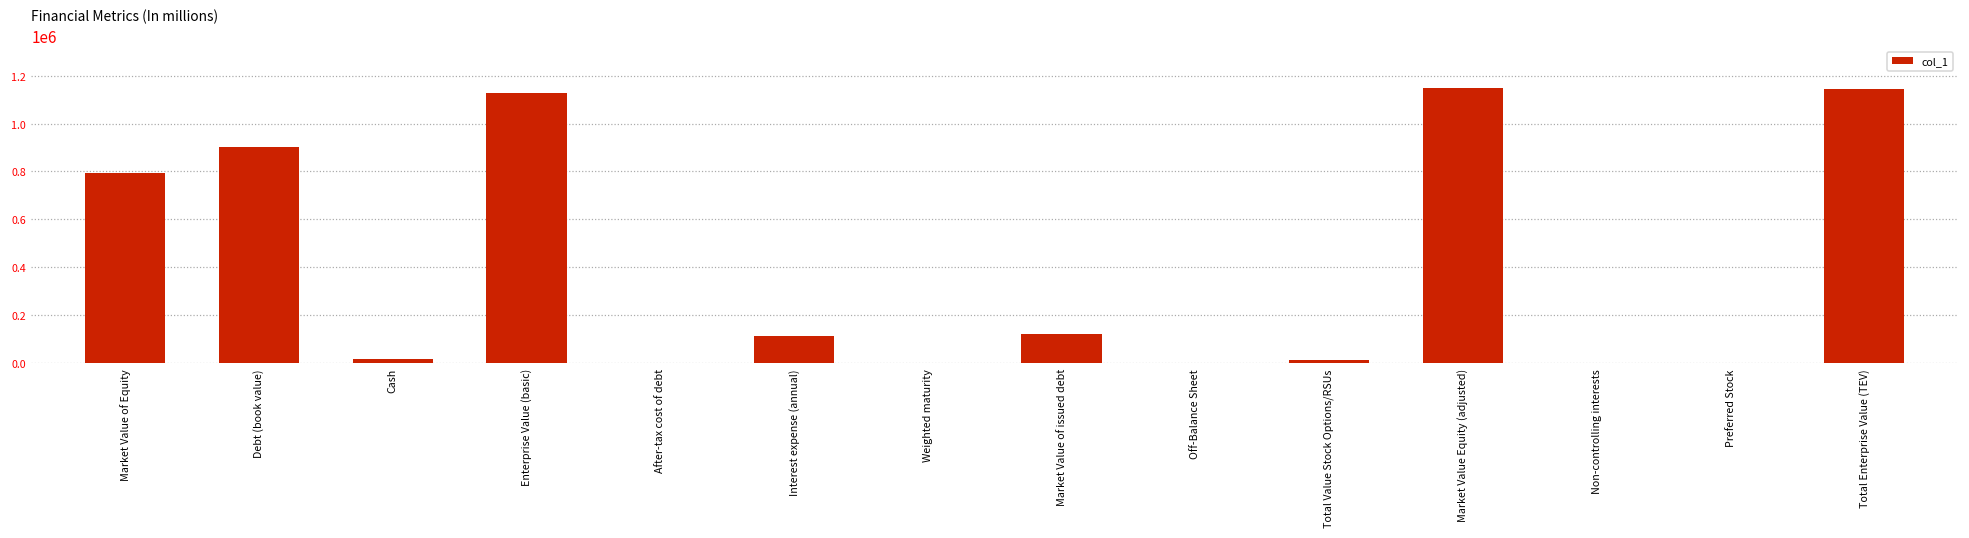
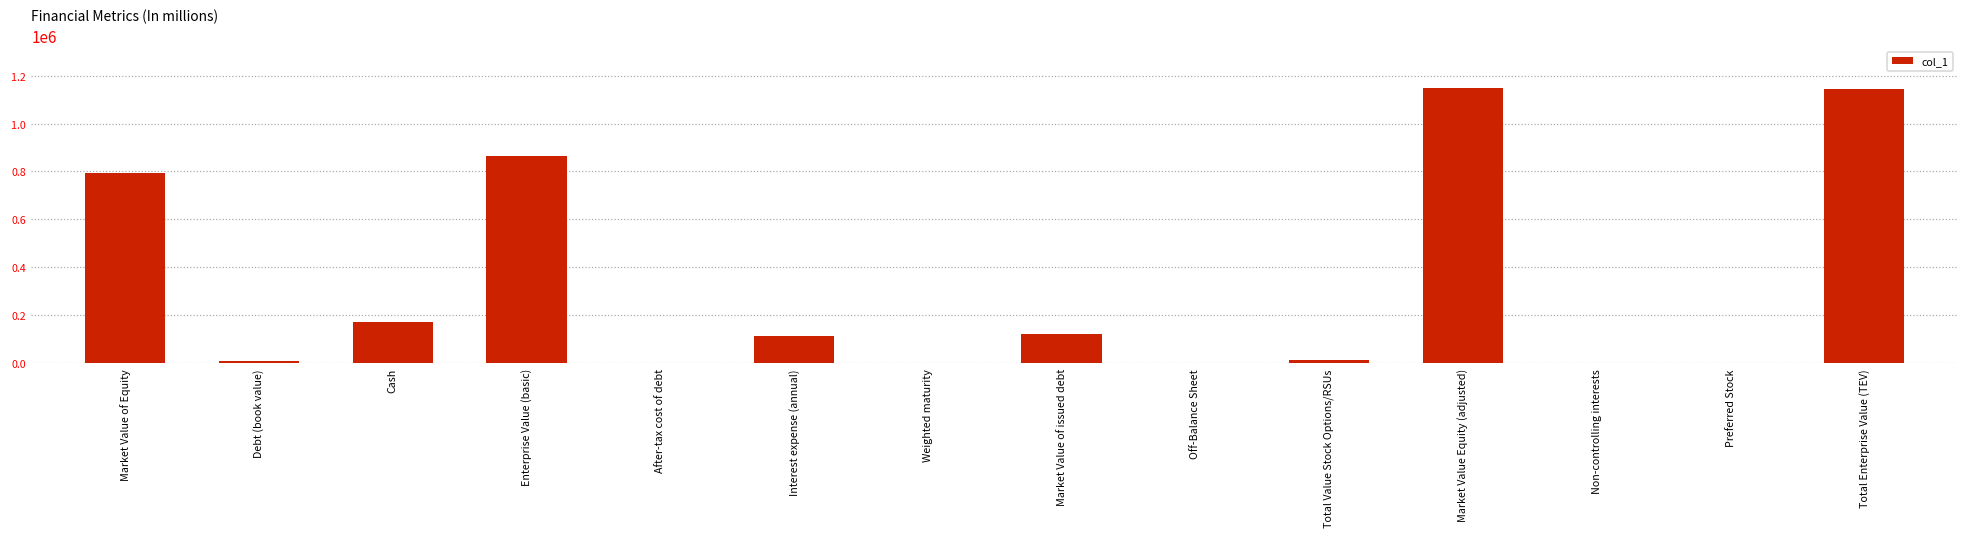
Debt (book value): 900000 -> 10000
Cash: 20000 -> 170000
Enterprise Value (basic): 1130000 -> 860000
